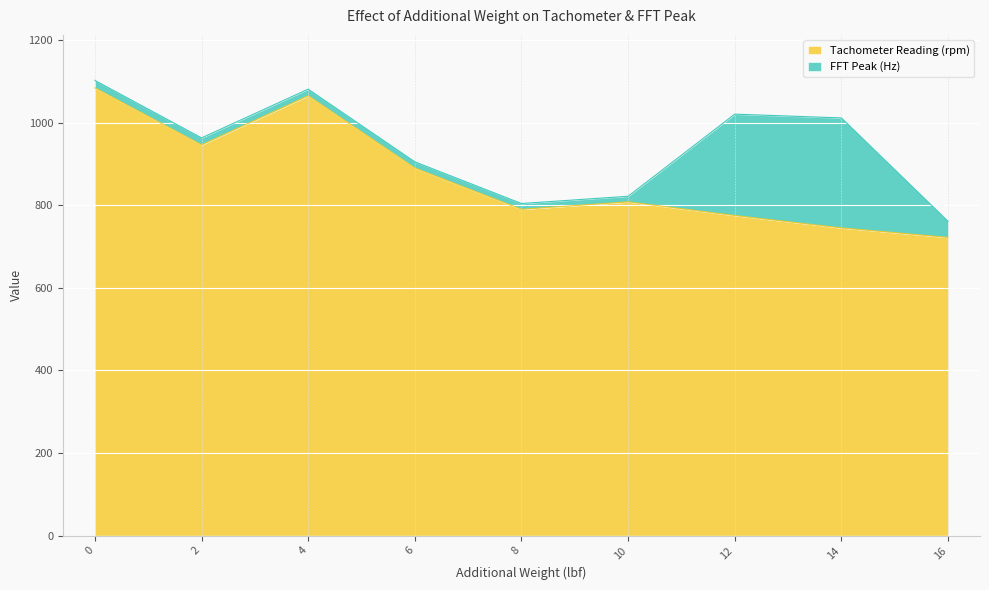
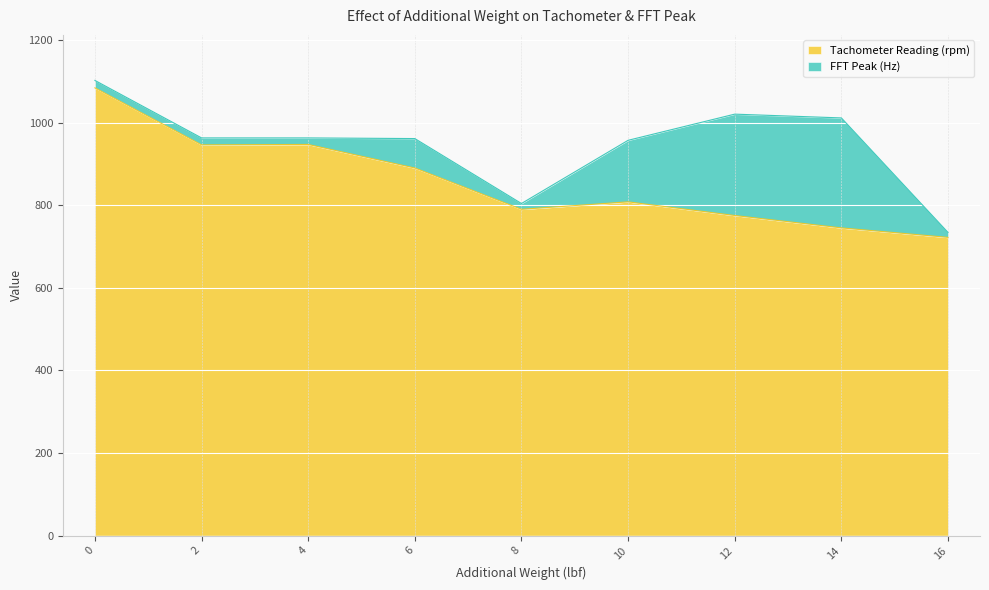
Tachometer Reading (rpm), 4: 1070 -> 950
FFT Peak (Hz), 6: 10 -> 70
FFT Peak (Hz), 10: 10 -> 150
FFT Peak (Hz), 16: 40 -> 10
